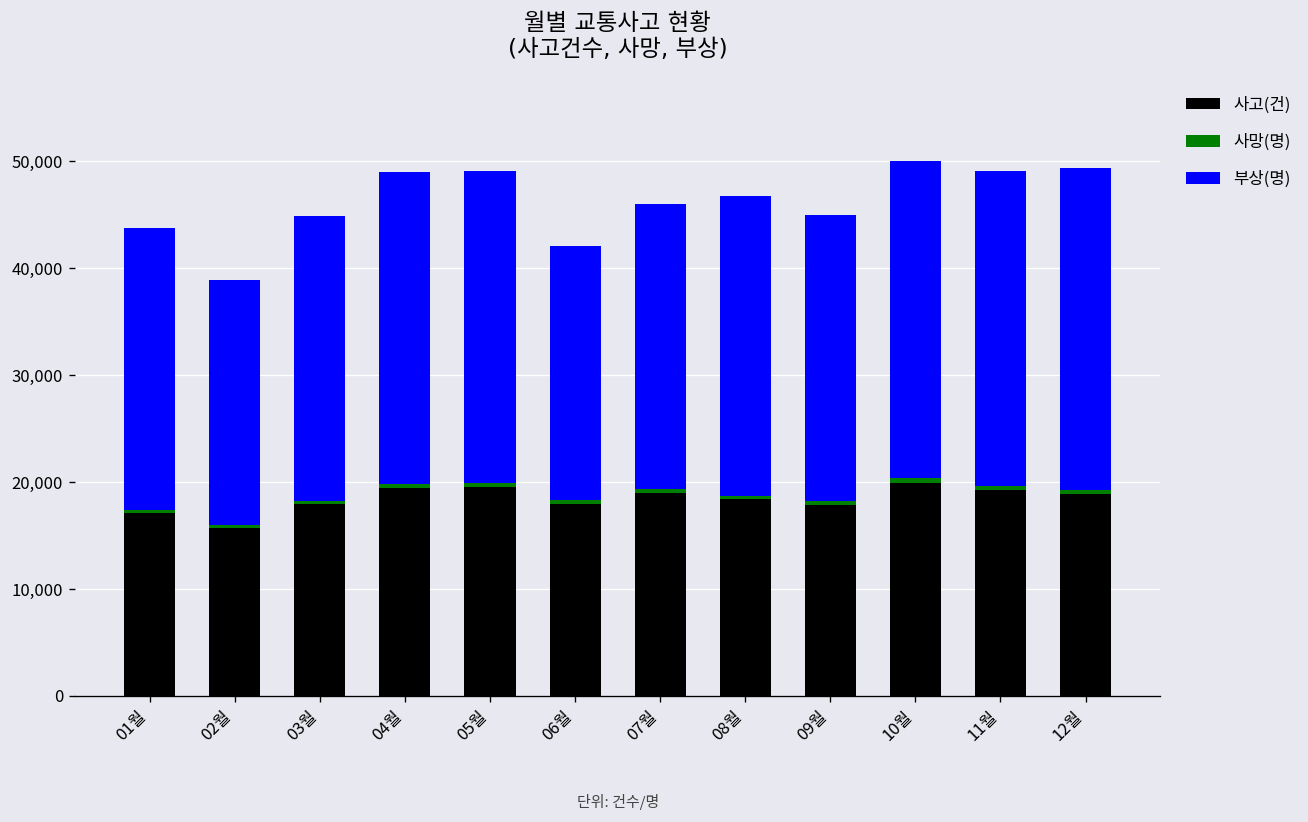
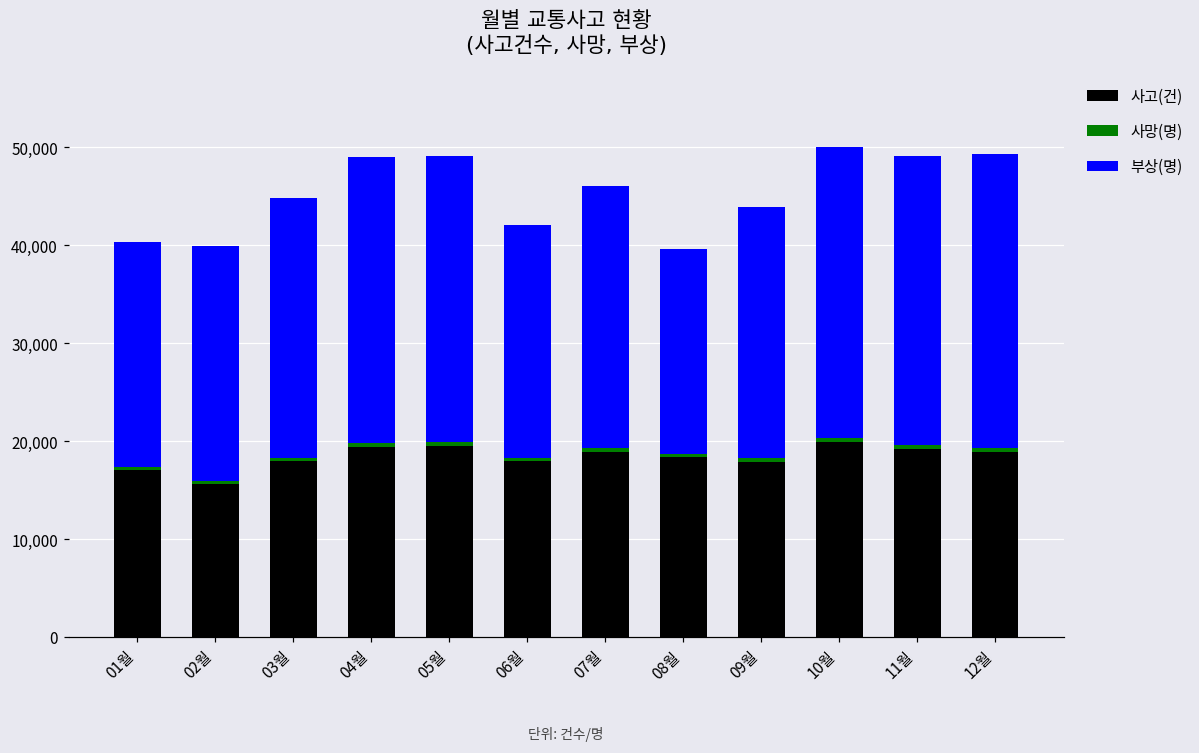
부상(명), 01월: 26,000 -> 23,000
부상(명), 02월: 23,000 -> 24,000
부상(명), 08월: 28,000 -> 21,000
부상(명), 09월: 27,000 -> 26,000
